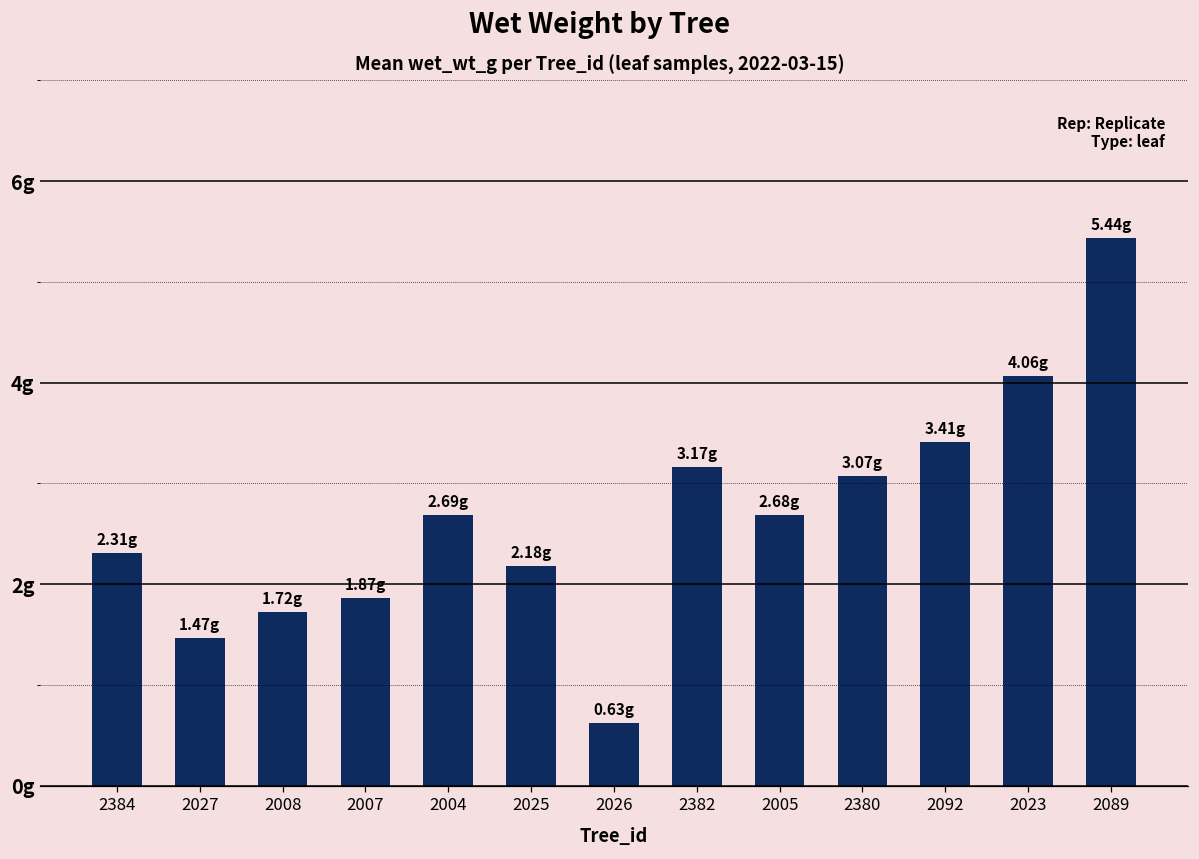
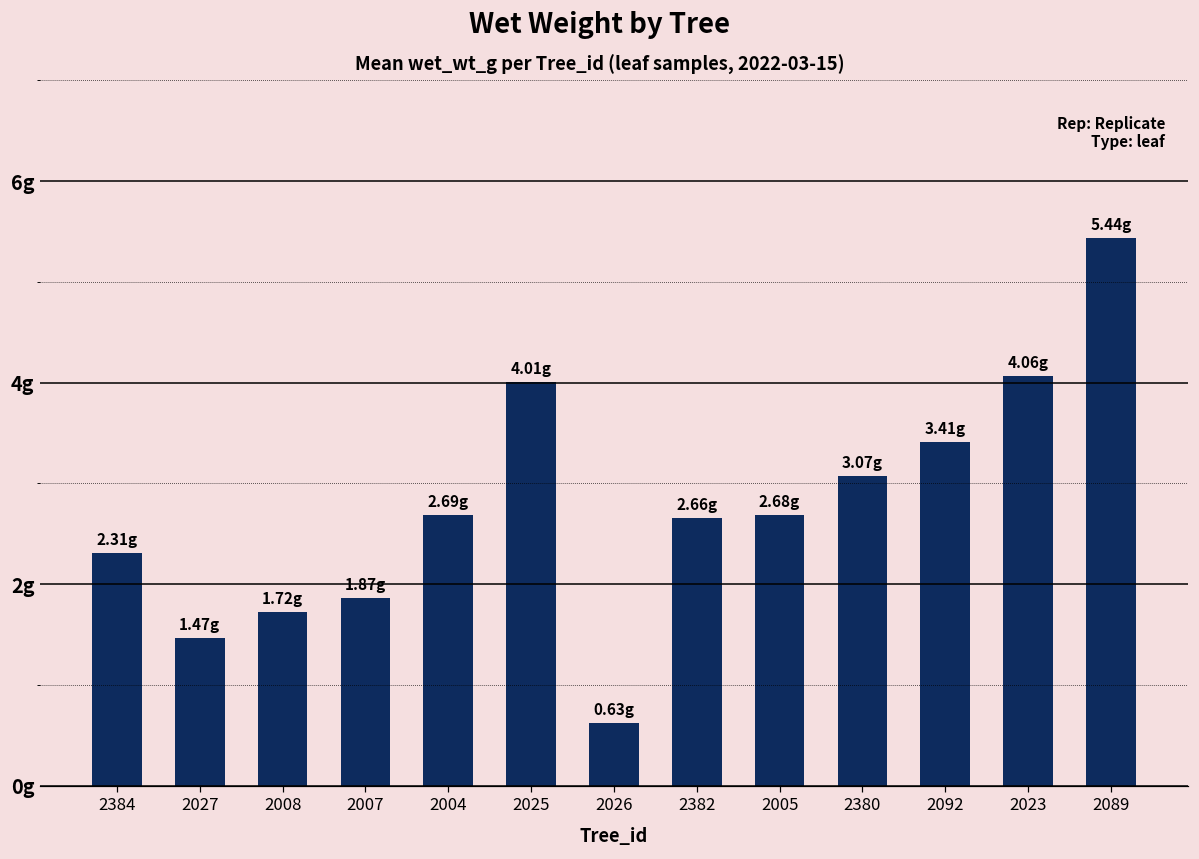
2025: 2.18g -> 4.01g
2382: 3.17g -> 2.66g
